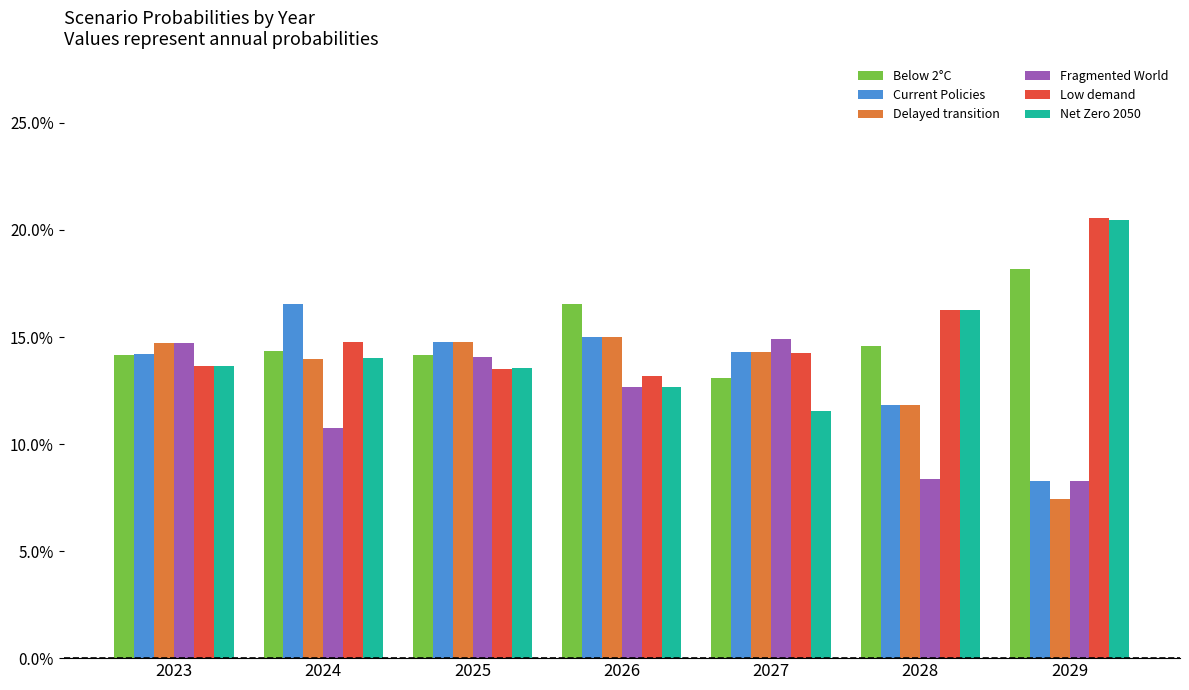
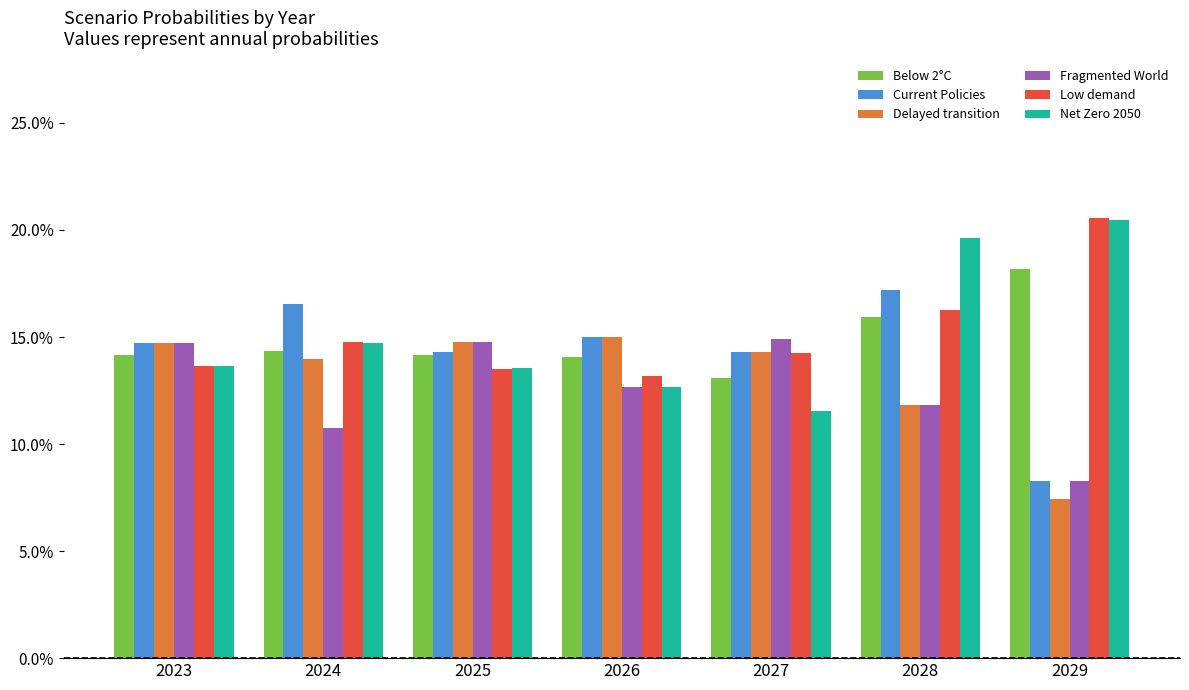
Current Policies, 2023: 14.2% -> 14.7%
Net Zero 2050, 2024: 14.0% -> 14.7%
Current Policies, 2025: 14.8% -> 14.3%
Fragmented World, 2025: 14.1% -> 14.8%
Below 2°C, 2026: 16.5% -> 14.1%
Below 2°C, 2028: 14.6% -> 16.0%
Current Policies, 2028: 11.8% -> 17.2%
Fragmented World, 2028: 8.4% -> 11.8%
Net Zero 2050, 2028: 16.3% -> 19.6%
